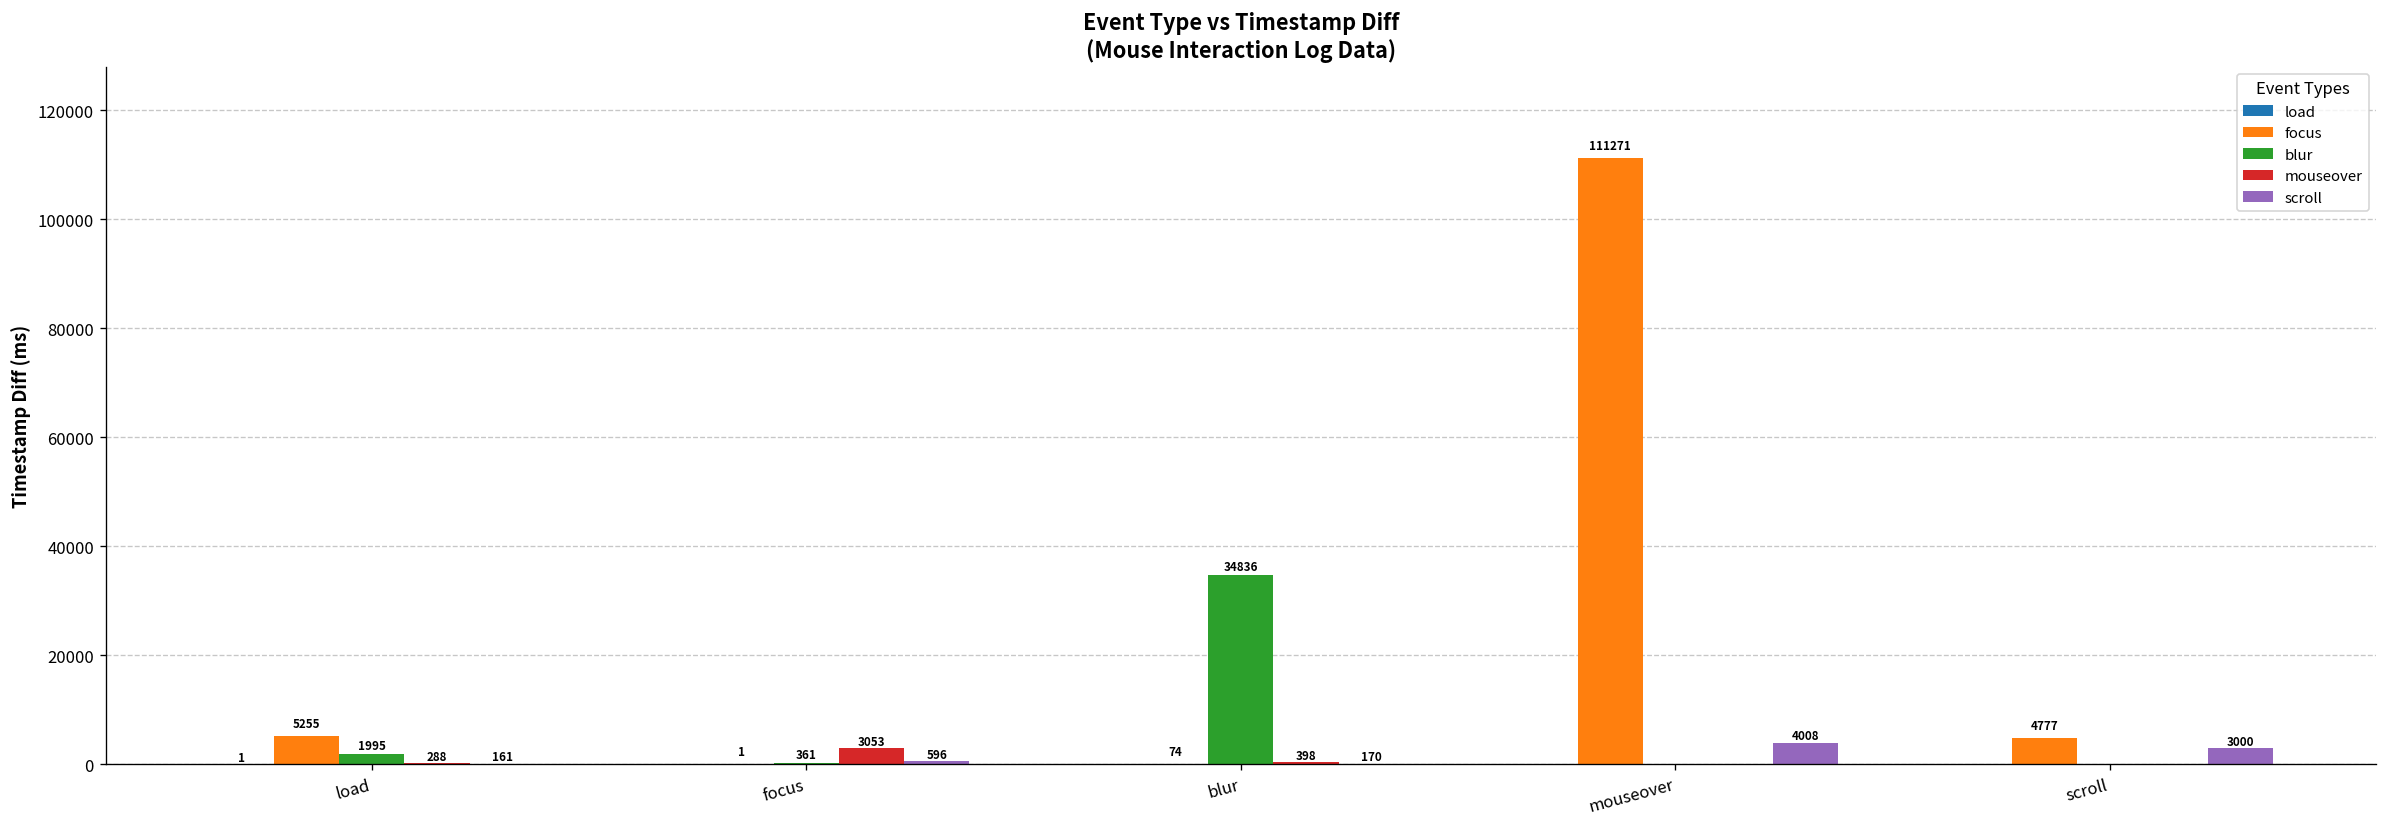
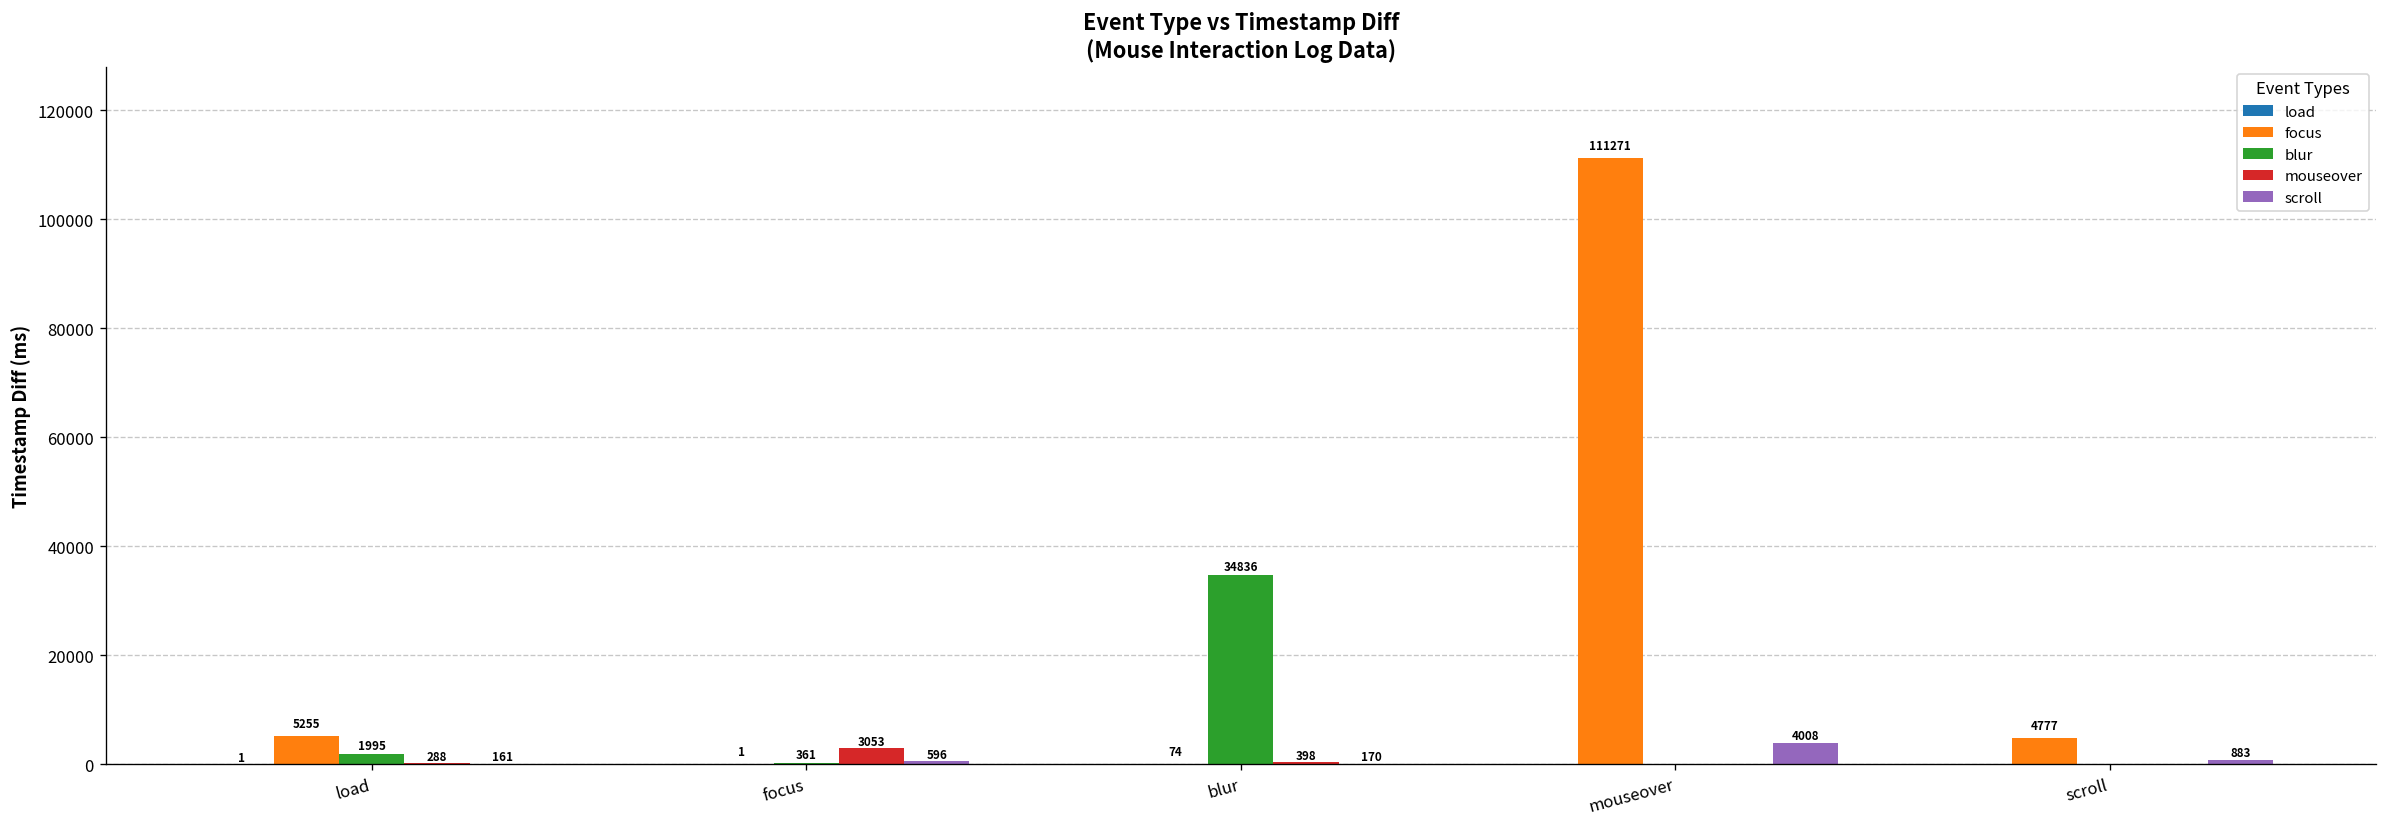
scroll, scroll: 3000 -> 883
